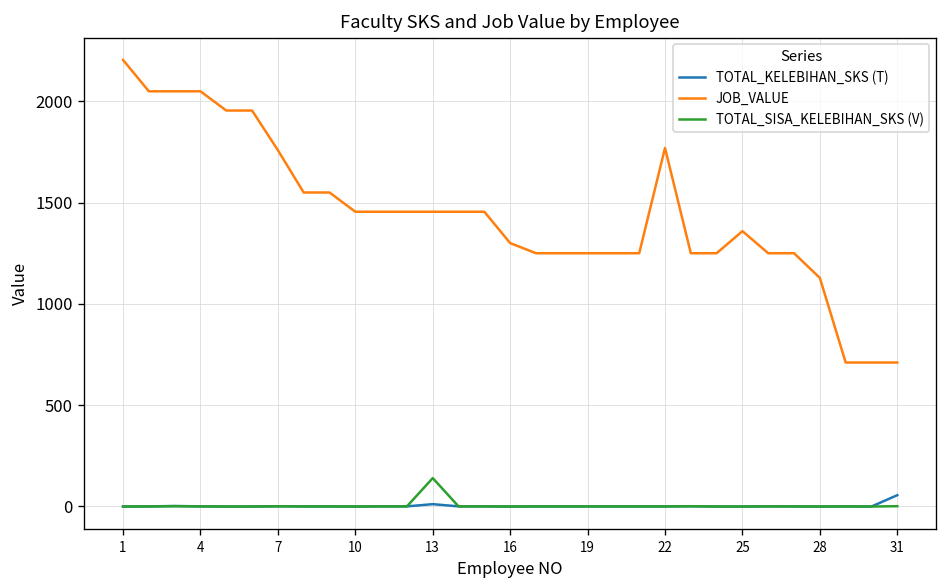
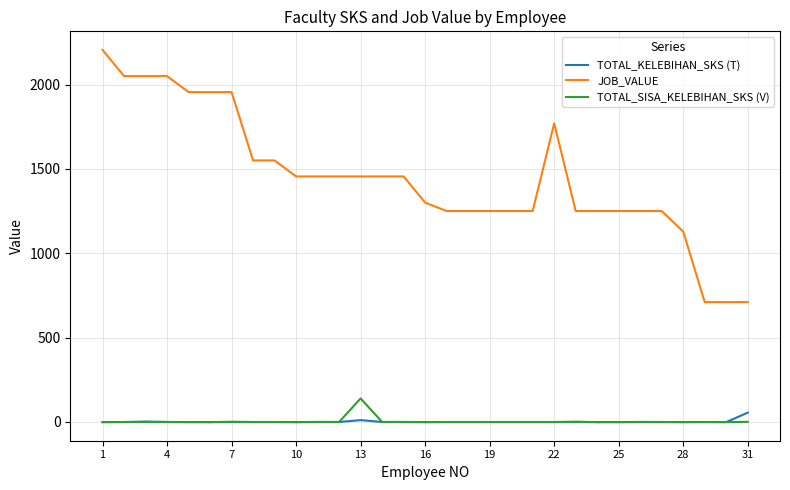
JOB_VALUE, 7: 1760 -> 1960
JOB_VALUE, 25: 1360 -> 1250
